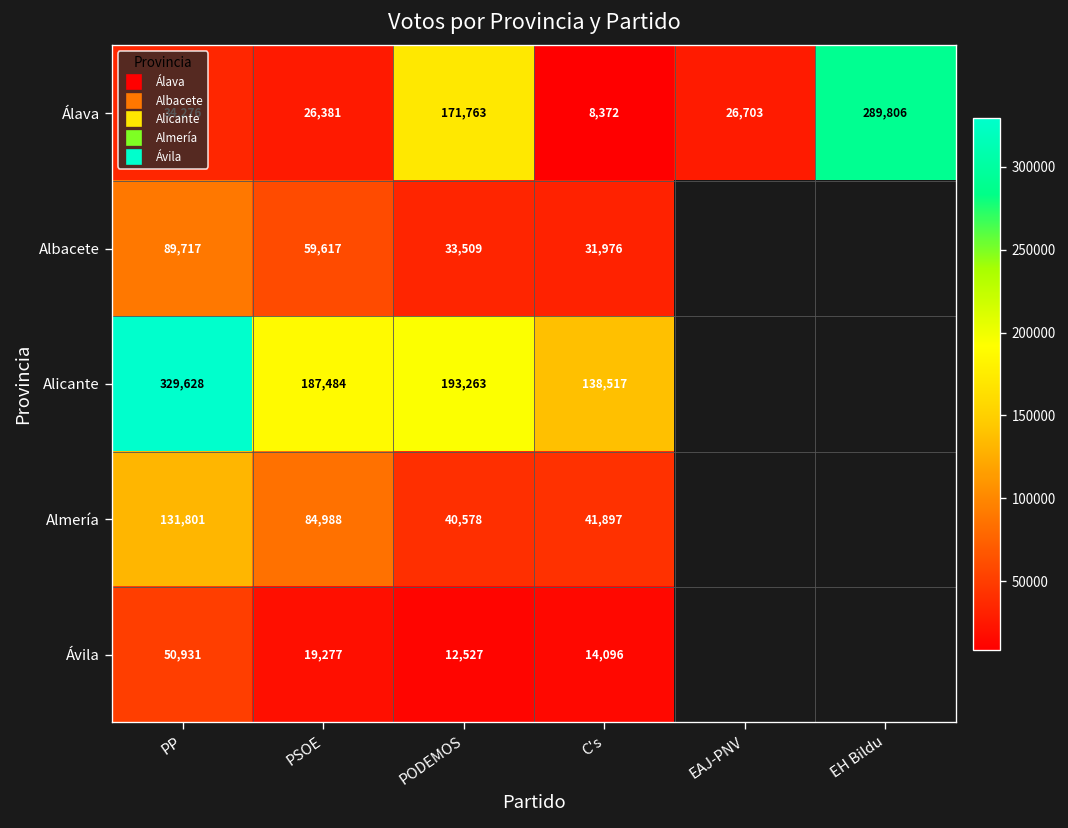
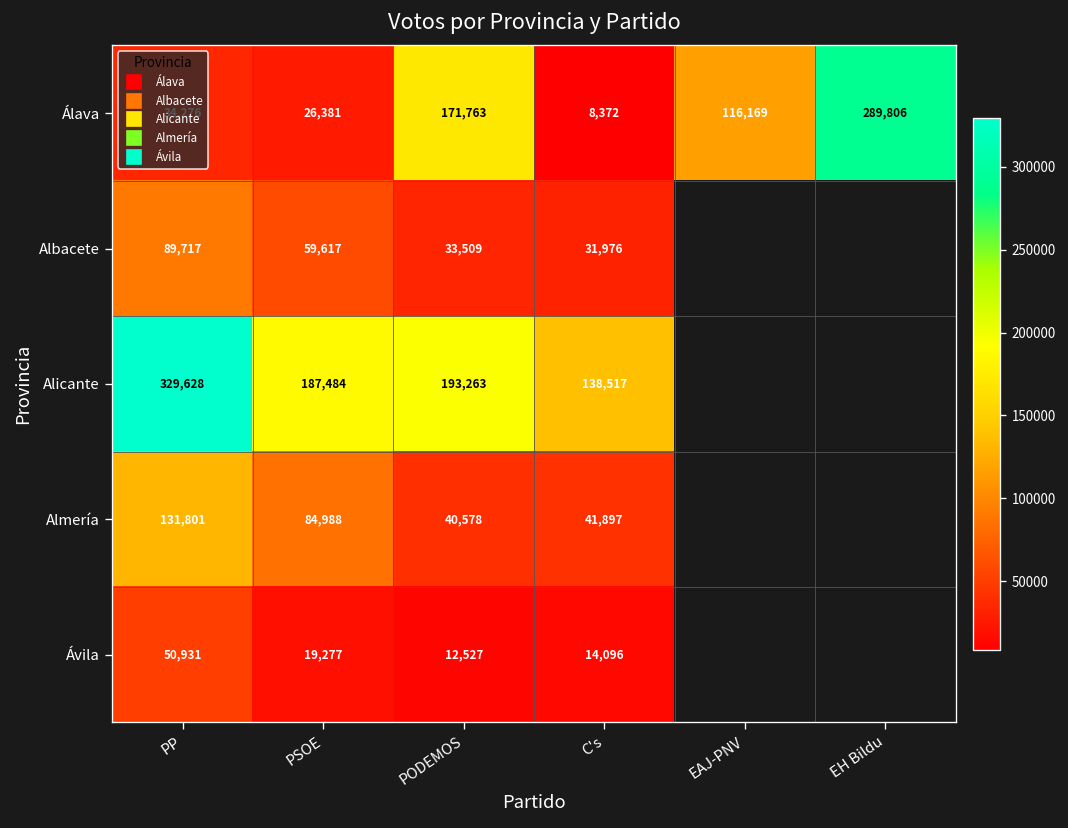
Álava, EAJ-PNV: 26,703 -> 116,169
